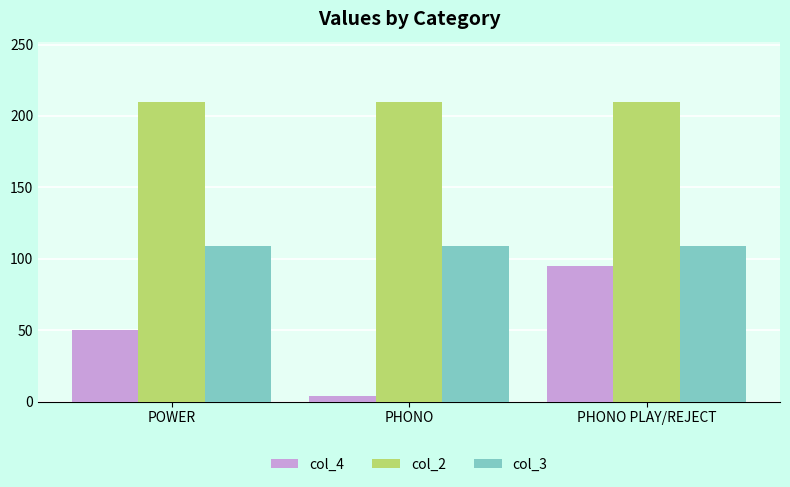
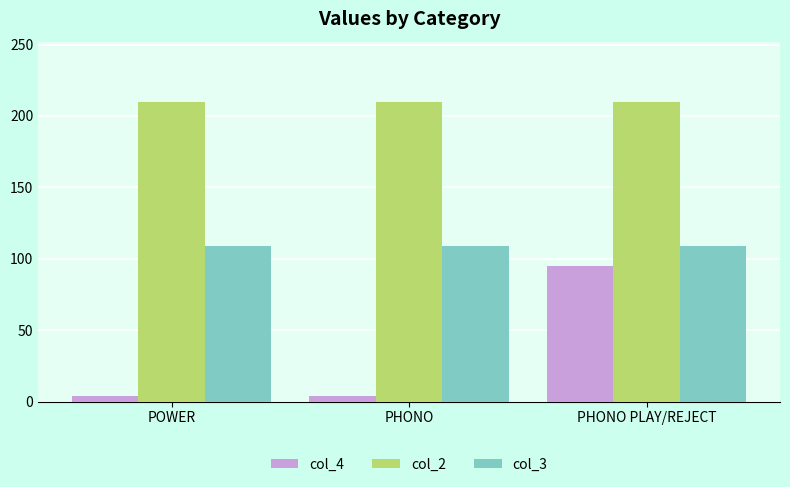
col_4, POWER: 50 -> 4
